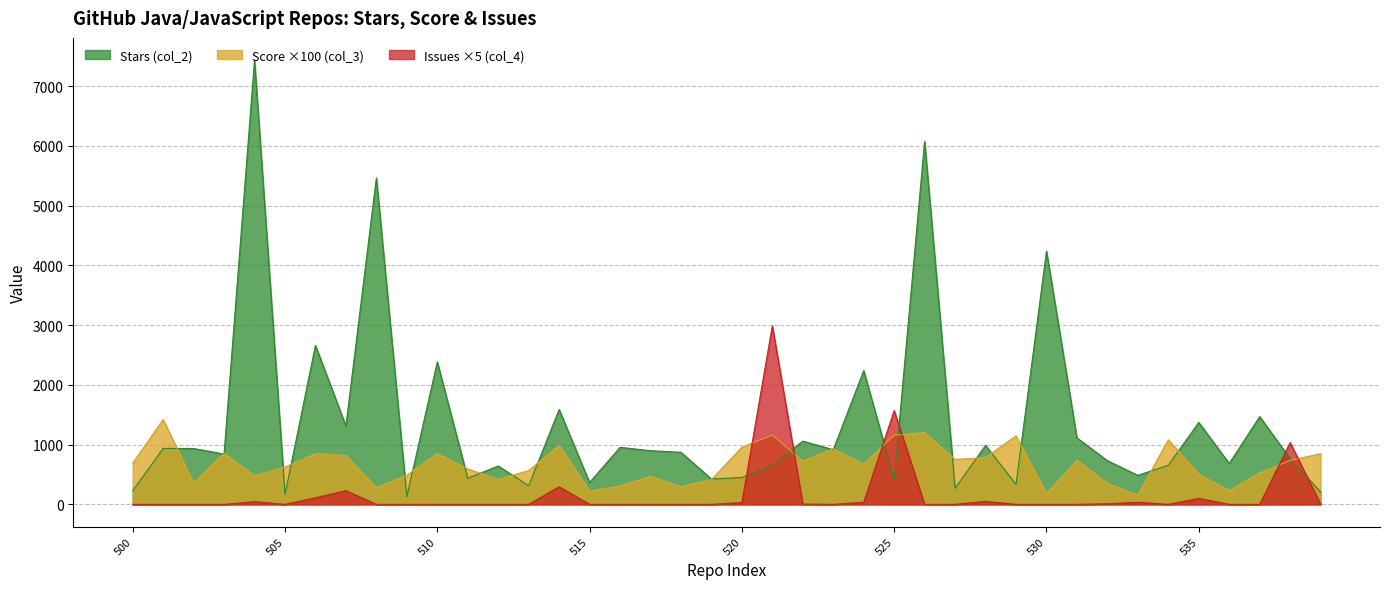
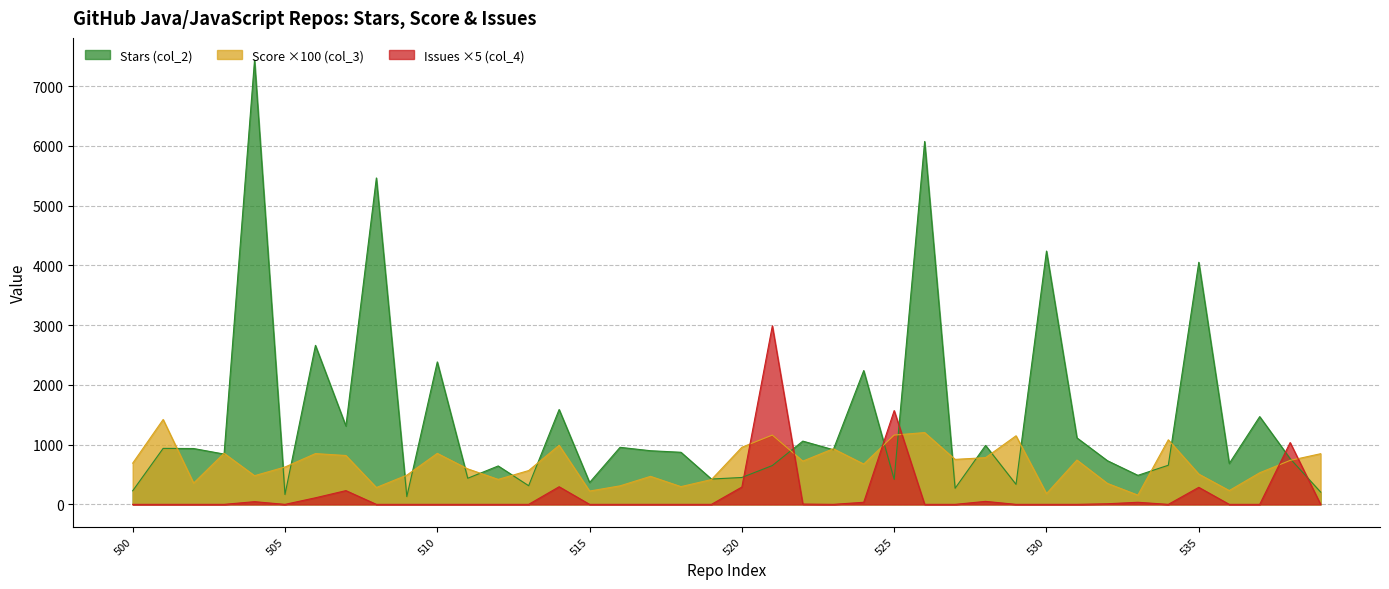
Issues ×5 (col_4), 520: 0 -> 300
Stars (col_2), 535: 1400 -> 4100
Issues ×5 (col_4), 535: 100 -> 300
